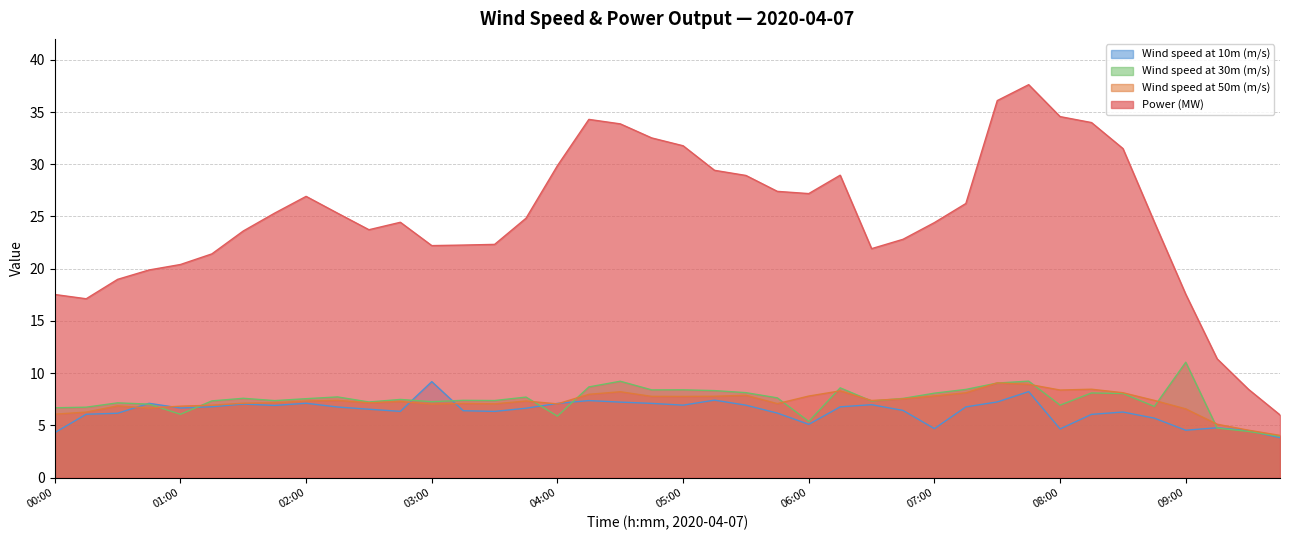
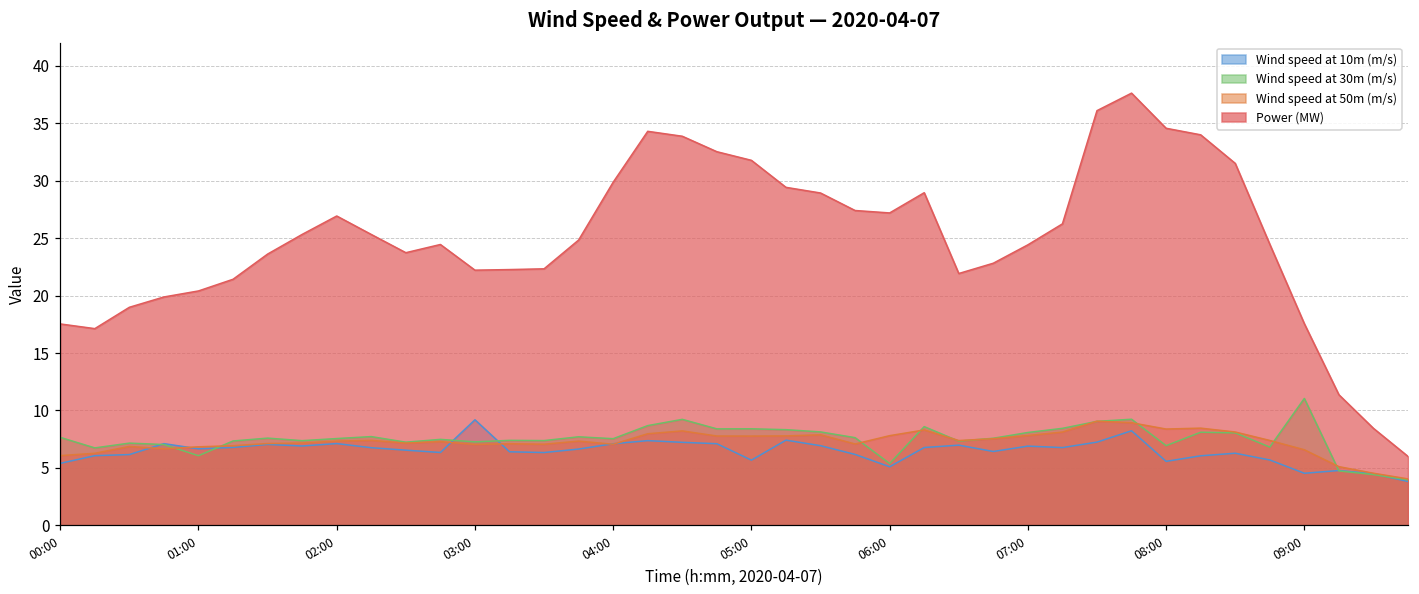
Wind speed at 10m (m/s), 00:00: 4.3 -> 5.4
Wind speed at 30m (m/s), 00:00: 6.7 -> 7.7
Wind speed at 30m (m/s), 04:00: 5.9 -> 7.5
Wind speed at 10m (m/s), 05:00: 6.9 -> 5.7
Wind speed at 10m (m/s), 07:00: 4.7 -> 6.9
Wind speed at 10m (m/s), 08:00: 4.7 -> 5.6
